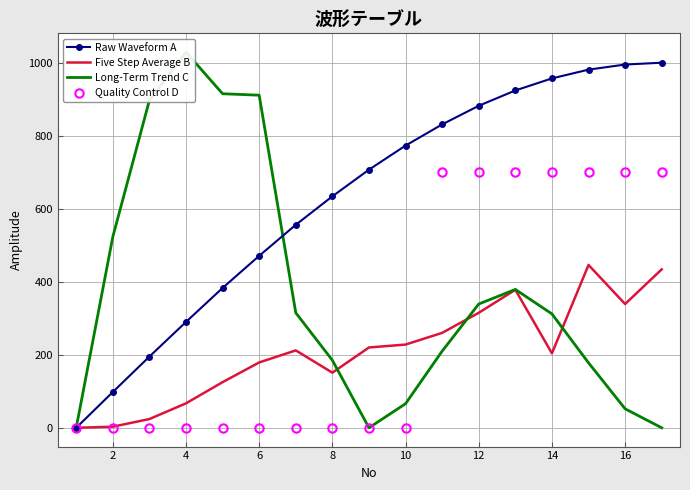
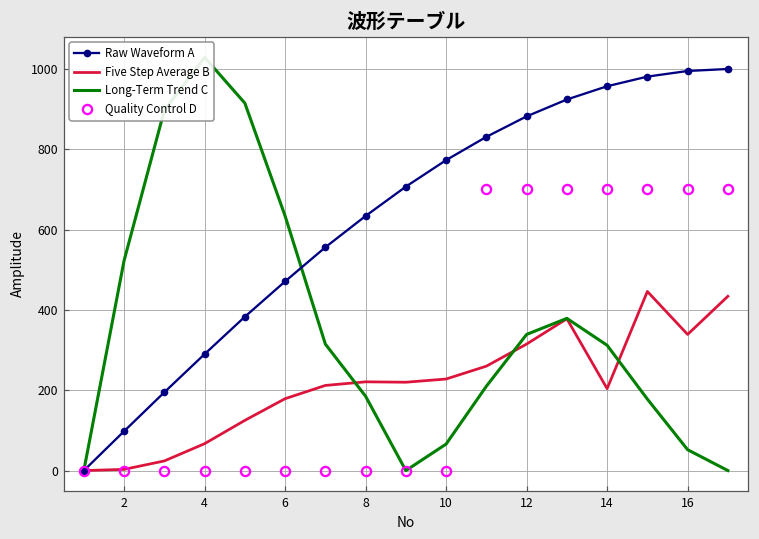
Long-Term Trend C, 6: 910 -> 630
Five Step Average B, 8: 150 -> 220
